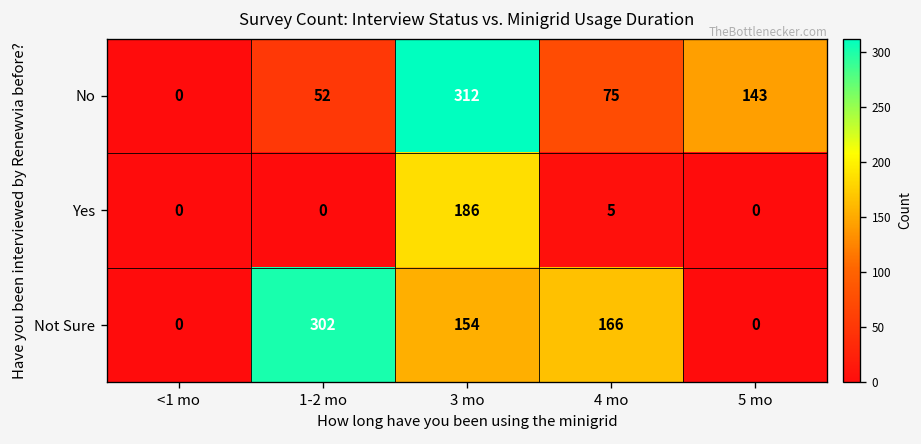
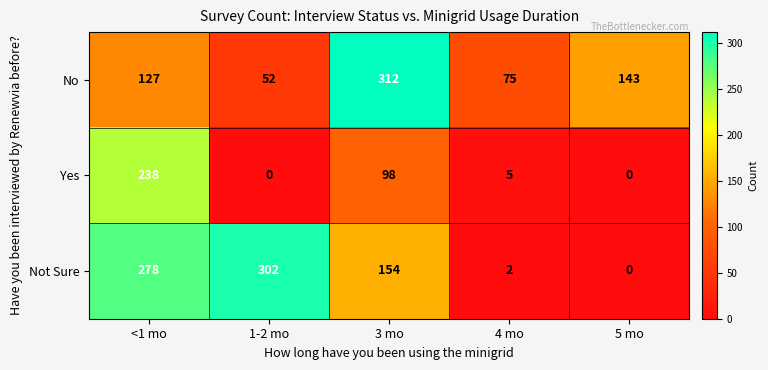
No, <1 mo: 0 -> 127
Yes, <1 mo: 0 -> 238
Yes, 3 mo: 186 -> 98
Not Sure, <1 mo: 0 -> 278
Not Sure, 4 mo: 166 -> 2
